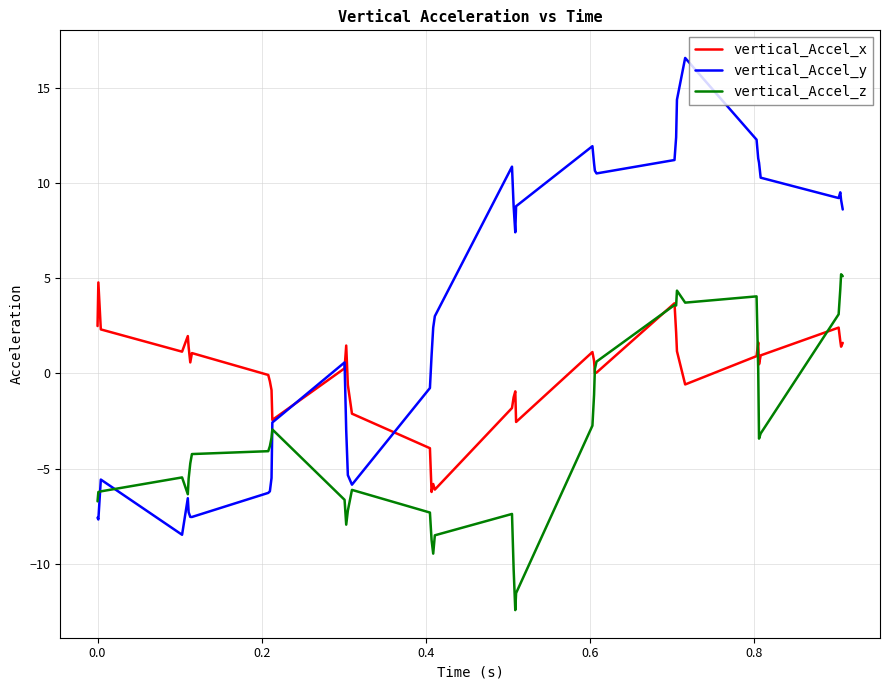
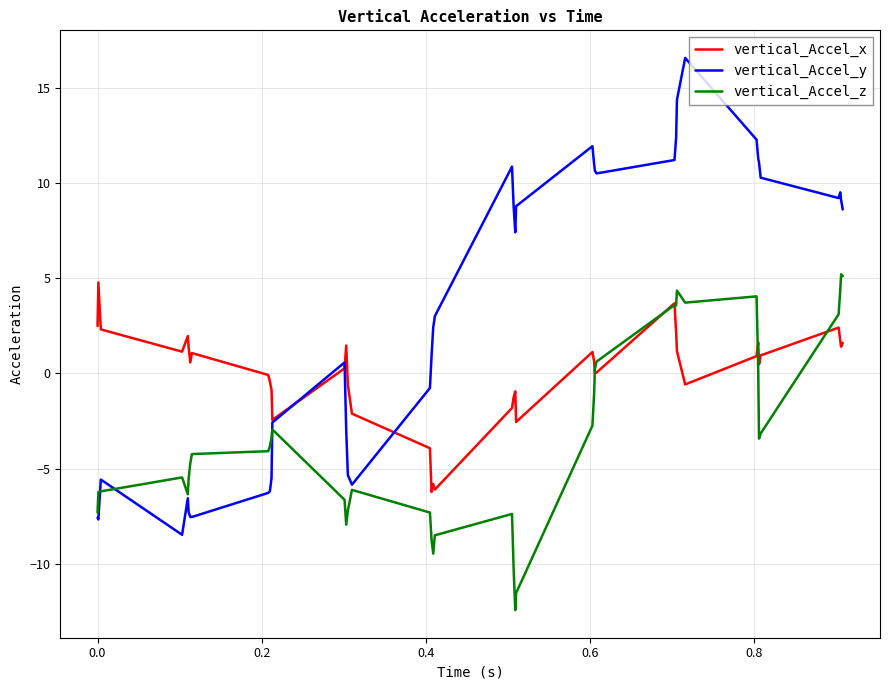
vertical_Accel_z, 0.0: -6.7 -> -7.3
